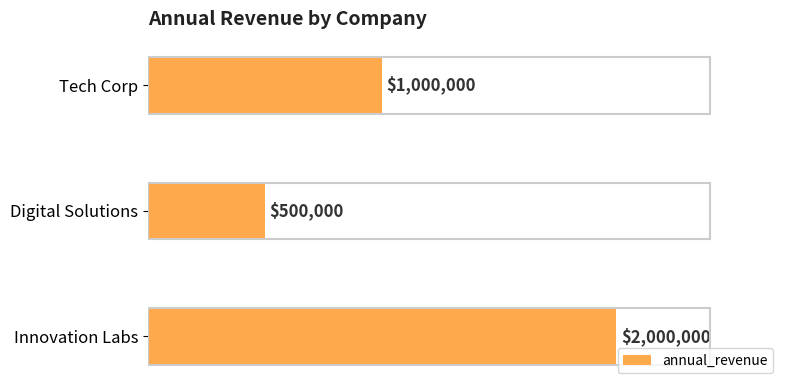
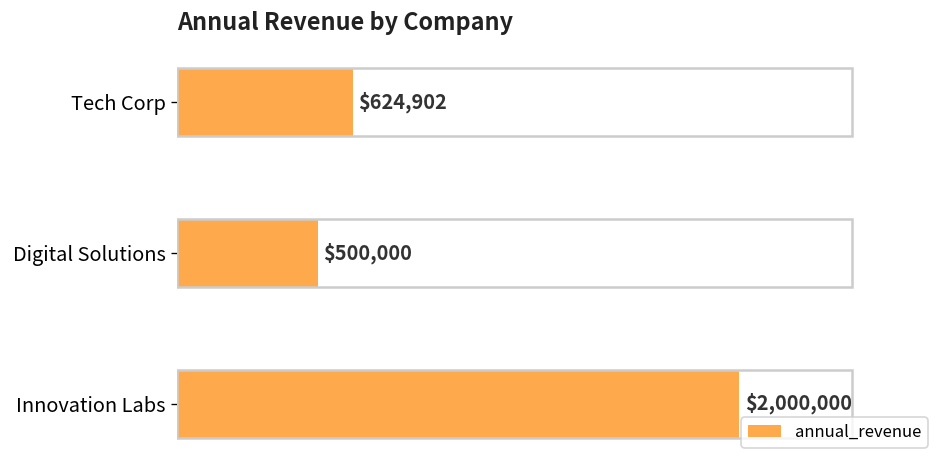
Tech Corp: $1,000,000 -> $624,902
